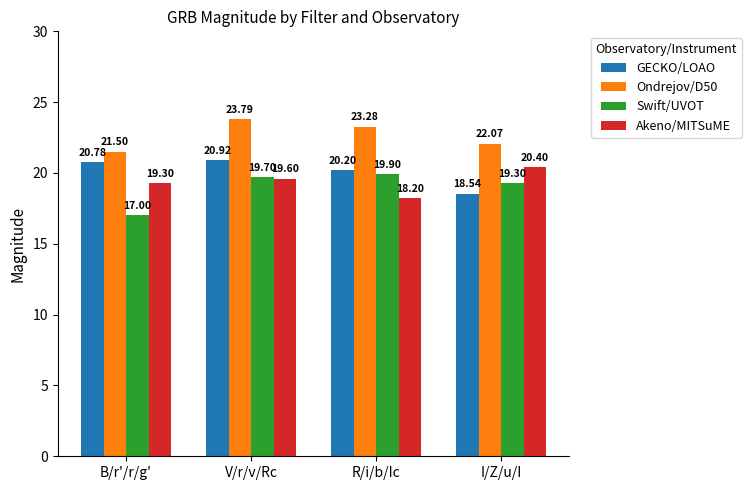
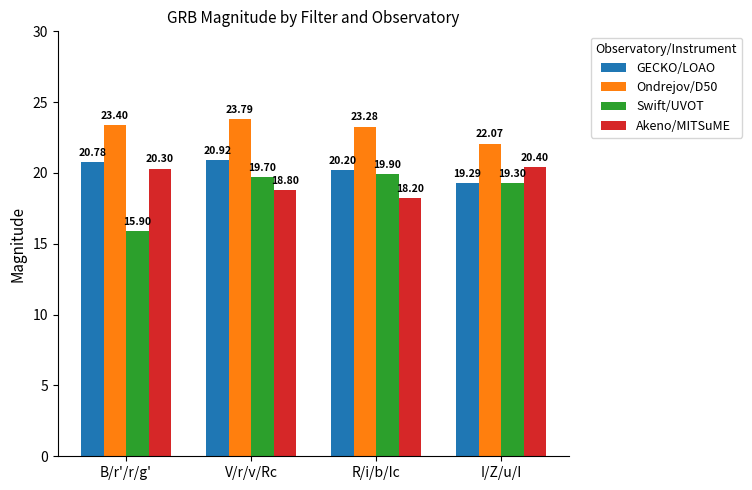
Ondrejov/D50, B/r'/r/g': 21.50 -> 23.40
Swift/UVOT, B/r'/r/g': 17.00 -> 15.90
Akeno/MITSuME, B/r'/r/g': 19.30 -> 20.30
Akeno/MITSuME, V/r/v/Rc: 19.60 -> 18.80
GECKO/LOAO, I/Z/u/I: 18.54 -> 19.29
